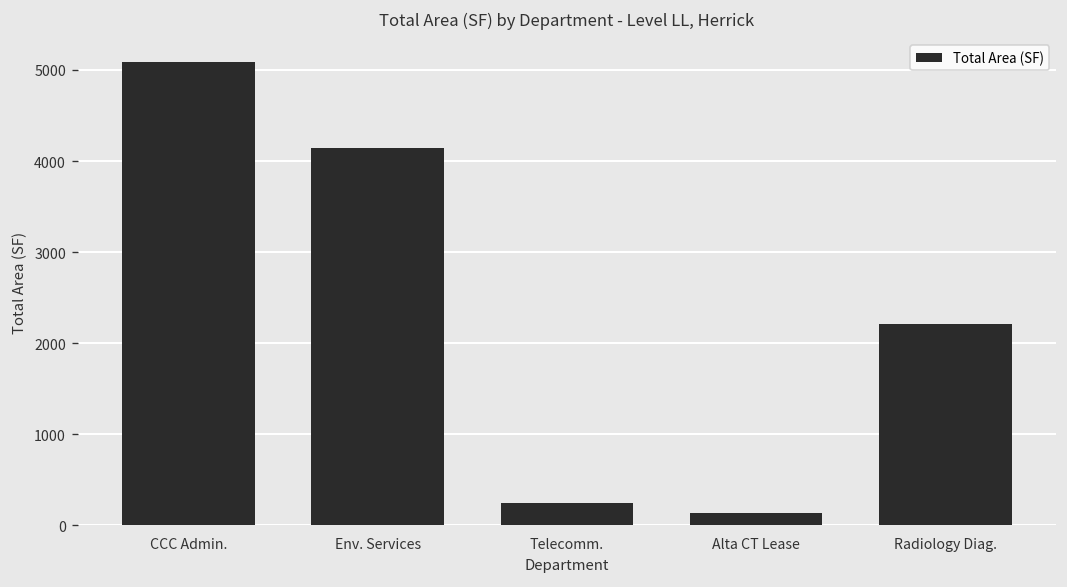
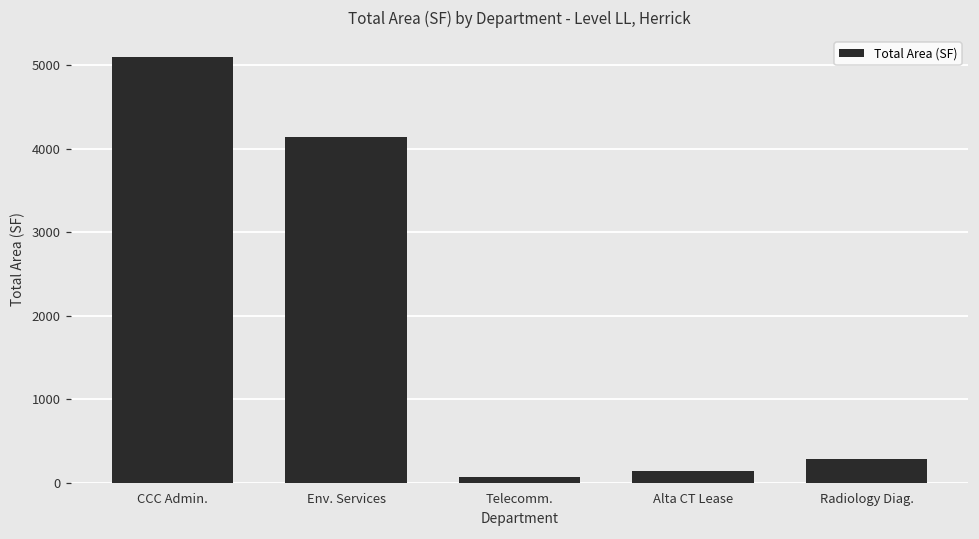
Telecomm.: 200 -> 100
Radiology Diag.: 2200 -> 300
